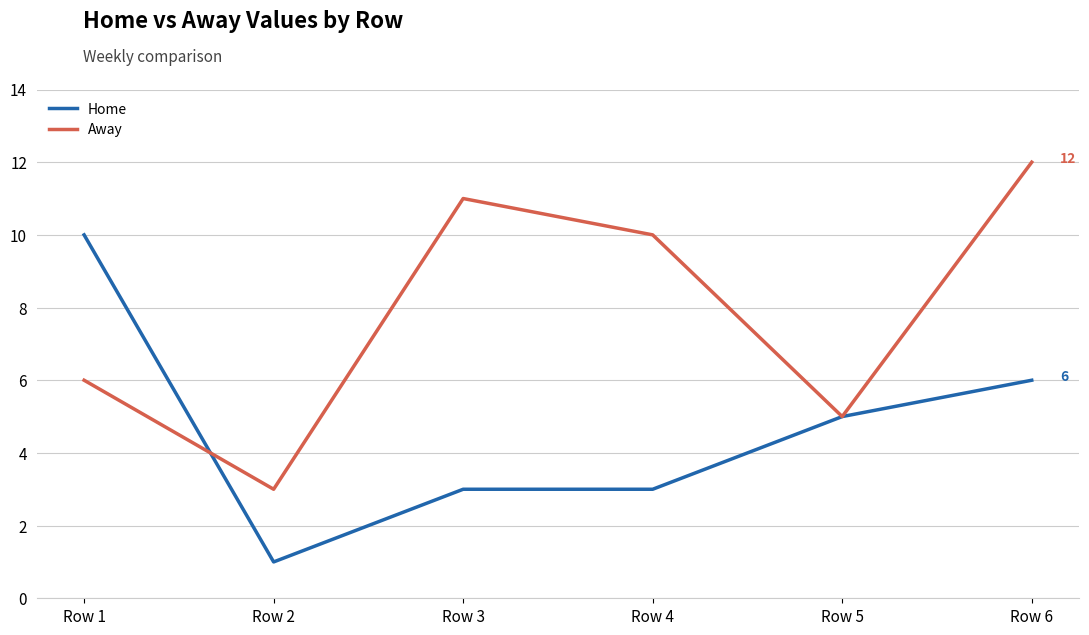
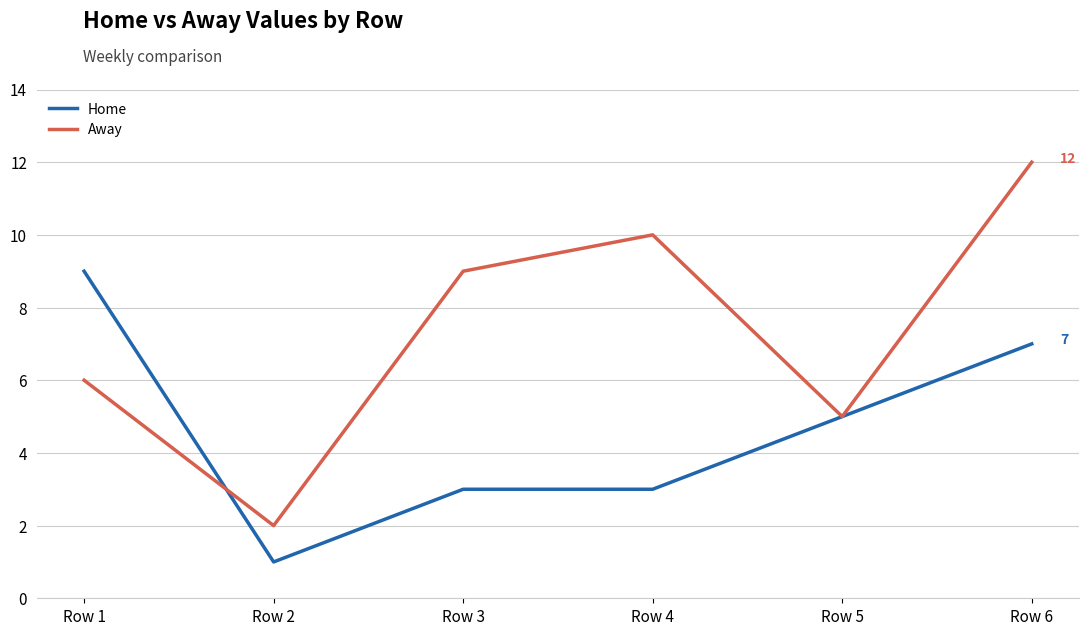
Home, Row 1: 10 -> 9
Away, Row 2: 3 -> 2
Away, Row 3: 11 -> 9
Home, Row 6: 6 -> 7
